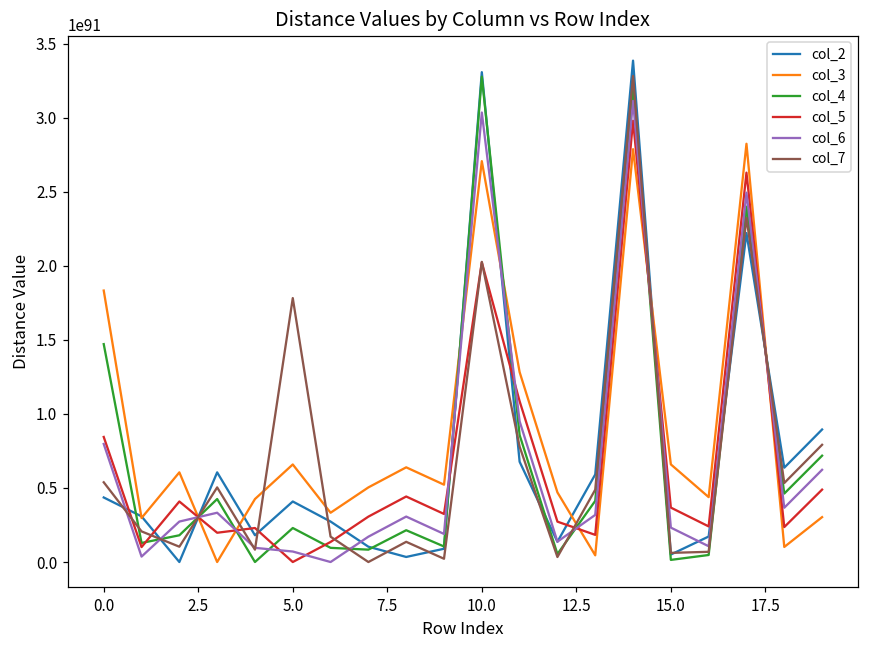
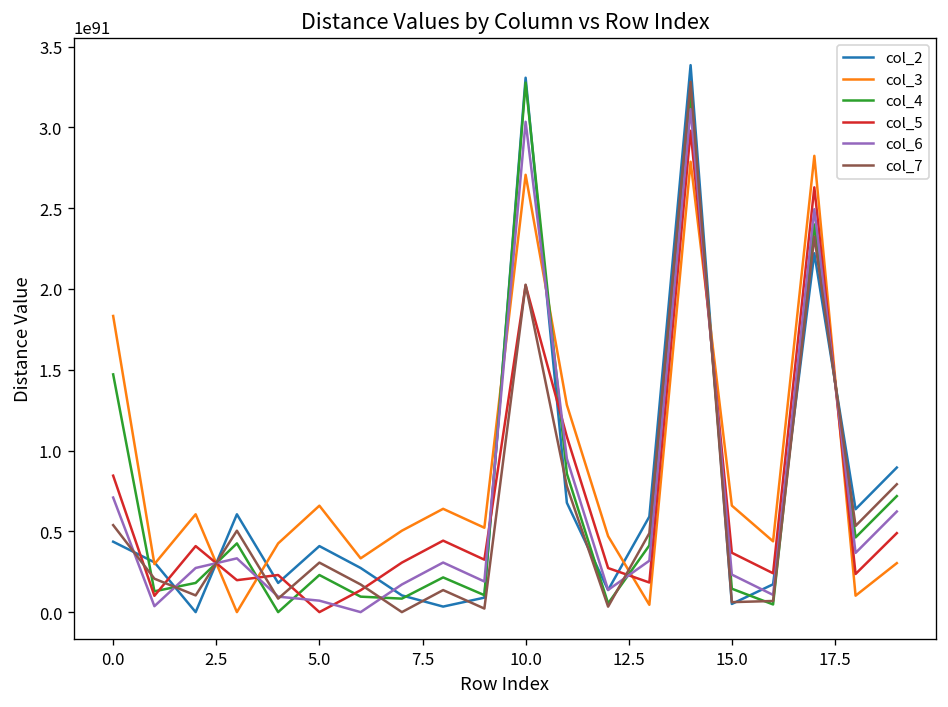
col_6, 0.0: 8000000000000000000000000000000000000000000000000000000000000000000000000000000000000000000 -> 7100000000000000000000000000000000000000000000000000000000000000000000000000000000000000000
col_7, 5.0: 17800000000000000000000000000000000000000000000000000000000000000000000000000000000000000000 -> 3100000000000000000000000000000000000000000000000000000000000000000000000000000000000000000
col_4, 15.0: 100000000000000000000000000000000000000000000000000000000000000000000000000000000000000000 -> 1400000000000000000000000000000000000000000000000000000000000000000000000000000000000000000
